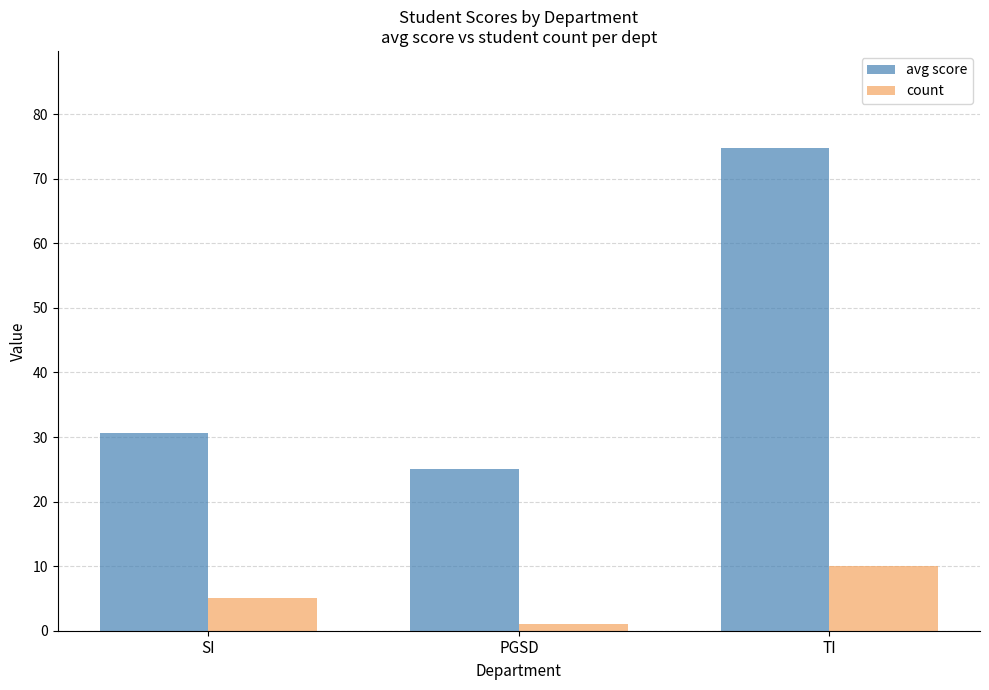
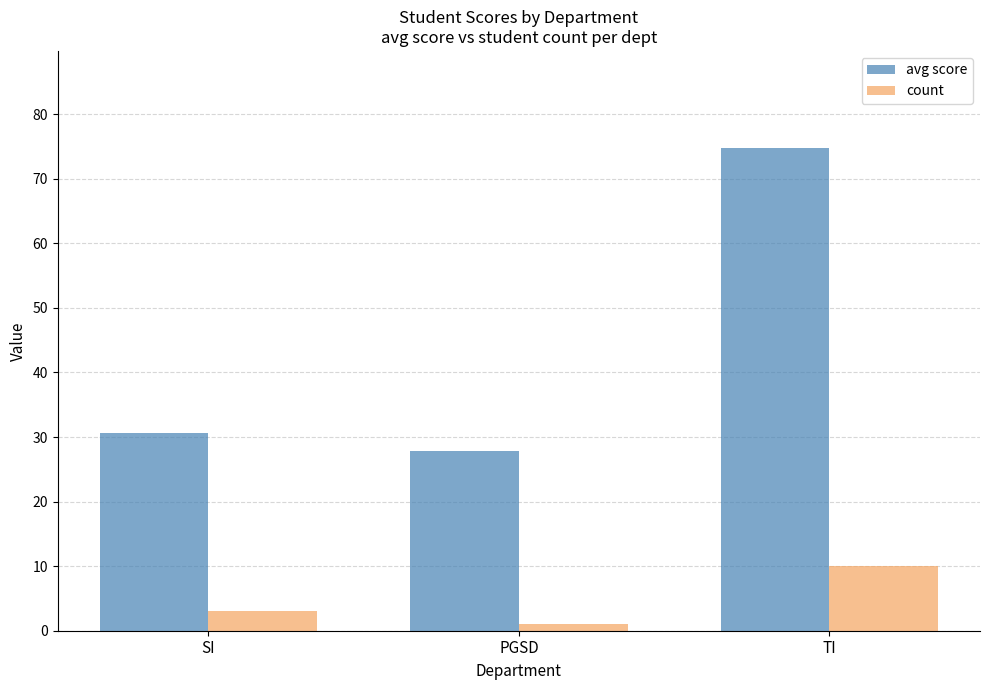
count, SI: 5 -> 3
avg score, PGSD: 25 -> 28
